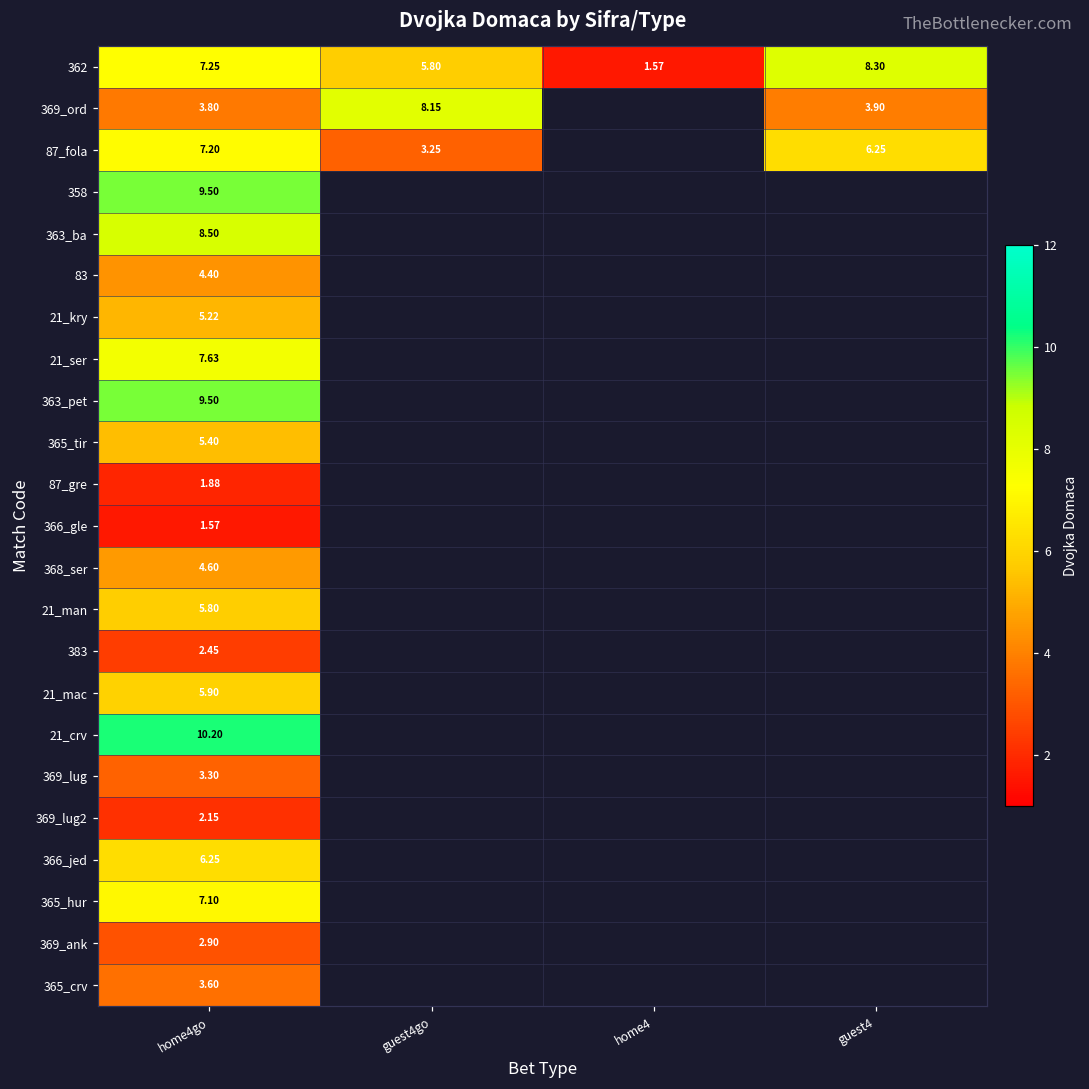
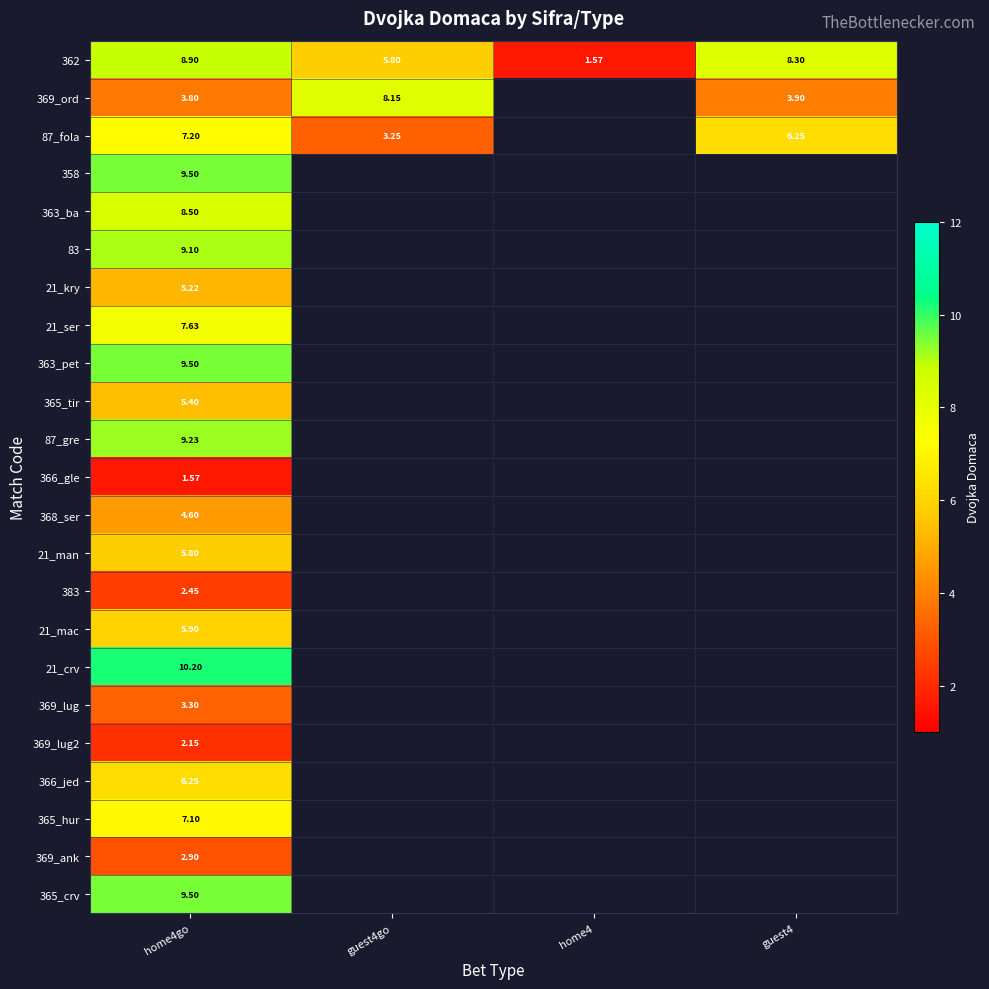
362, home4go: 7.25 -> 8.90
83, home4go: 4.40 -> 9.10
87_gre, home4go: 1.88 -> 9.23
365_crv, home4go: 3.60 -> 9.50
